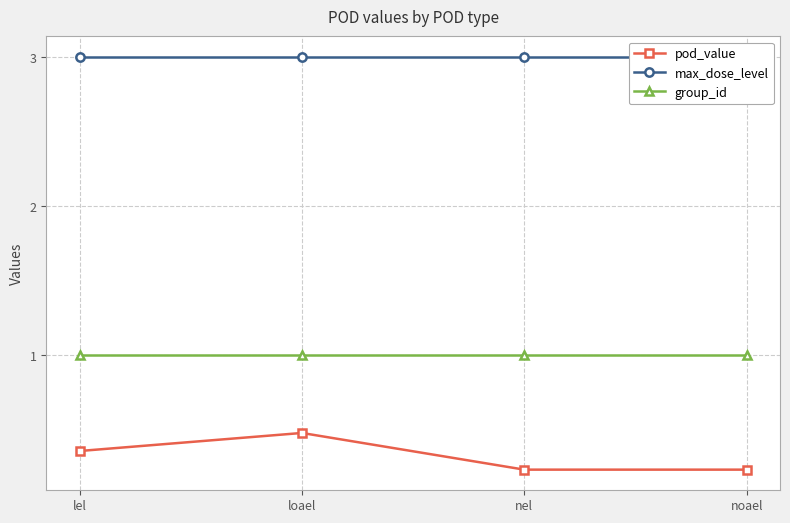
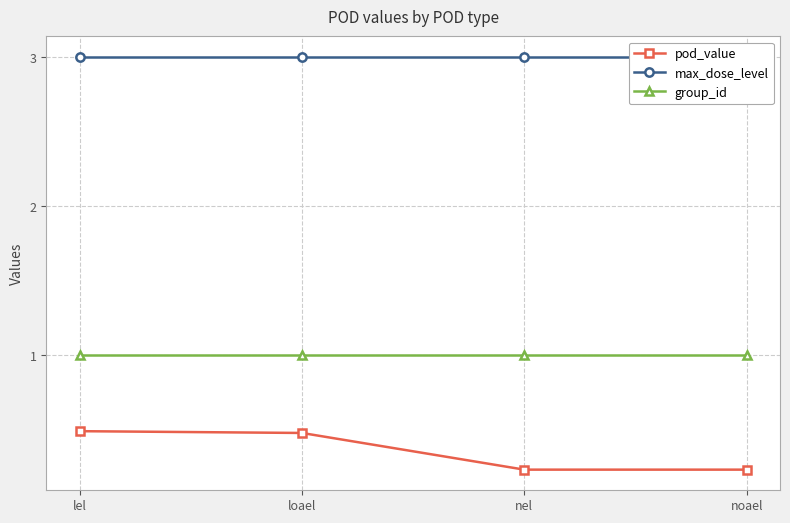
pod_value, lel: 0.36 -> 0.49
